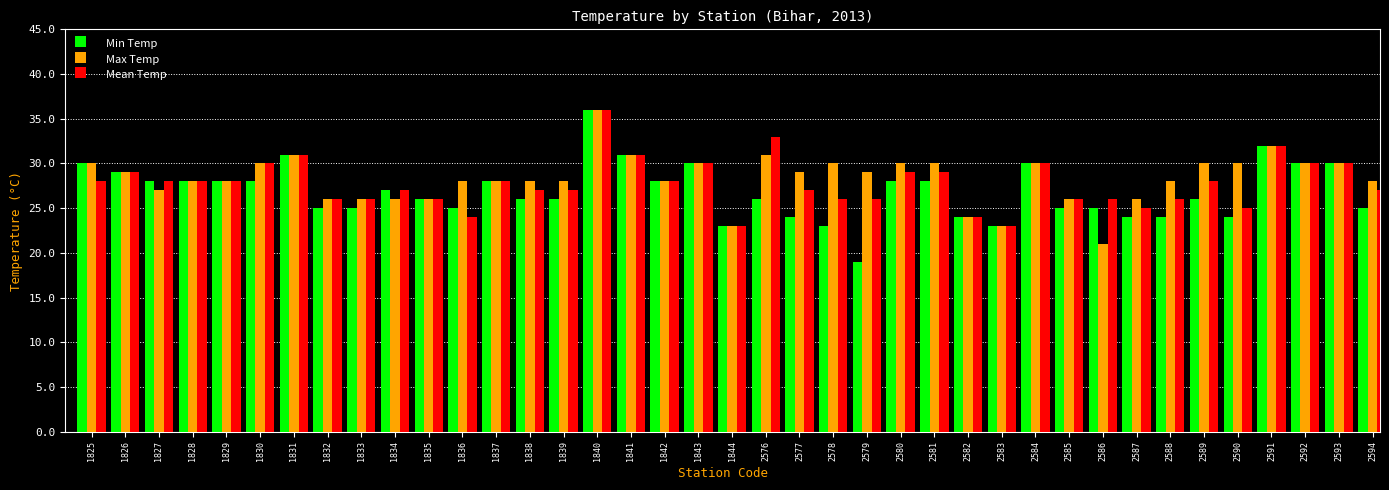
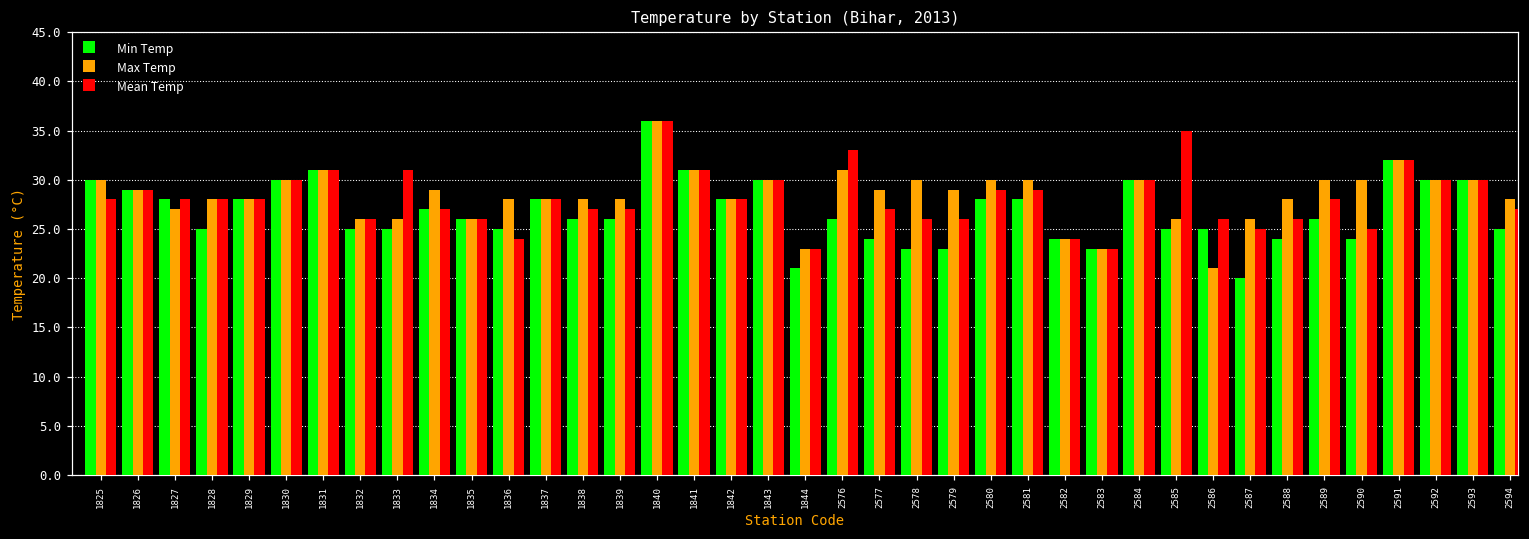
Min Temp, 1828: 28 -> 25
Min Temp, 1830: 28 -> 30
Mean Temp, 1833: 26 -> 31
Max Temp, 1834: 26 -> 29
Min Temp, 1844: 23 -> 21
Min Temp, 2579: 19 -> 23
Mean Temp, 2585: 26 -> 35
Min Temp, 2587: 24 -> 20
